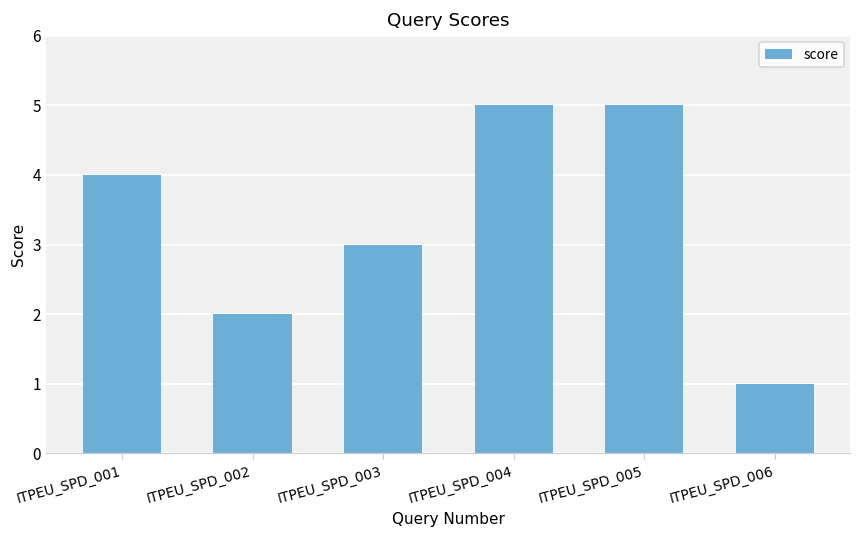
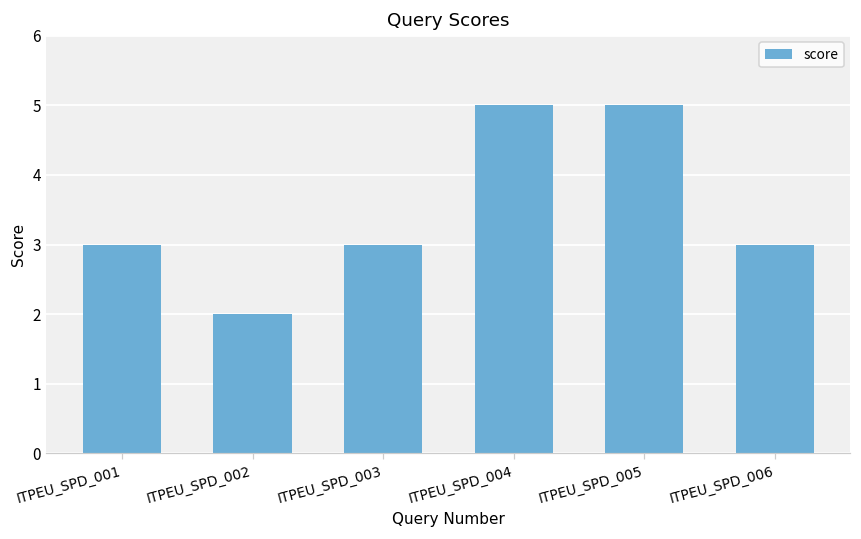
ITPEU_SPD_001: 4 -> 3
ITPEU_SPD_006: 1 -> 3
